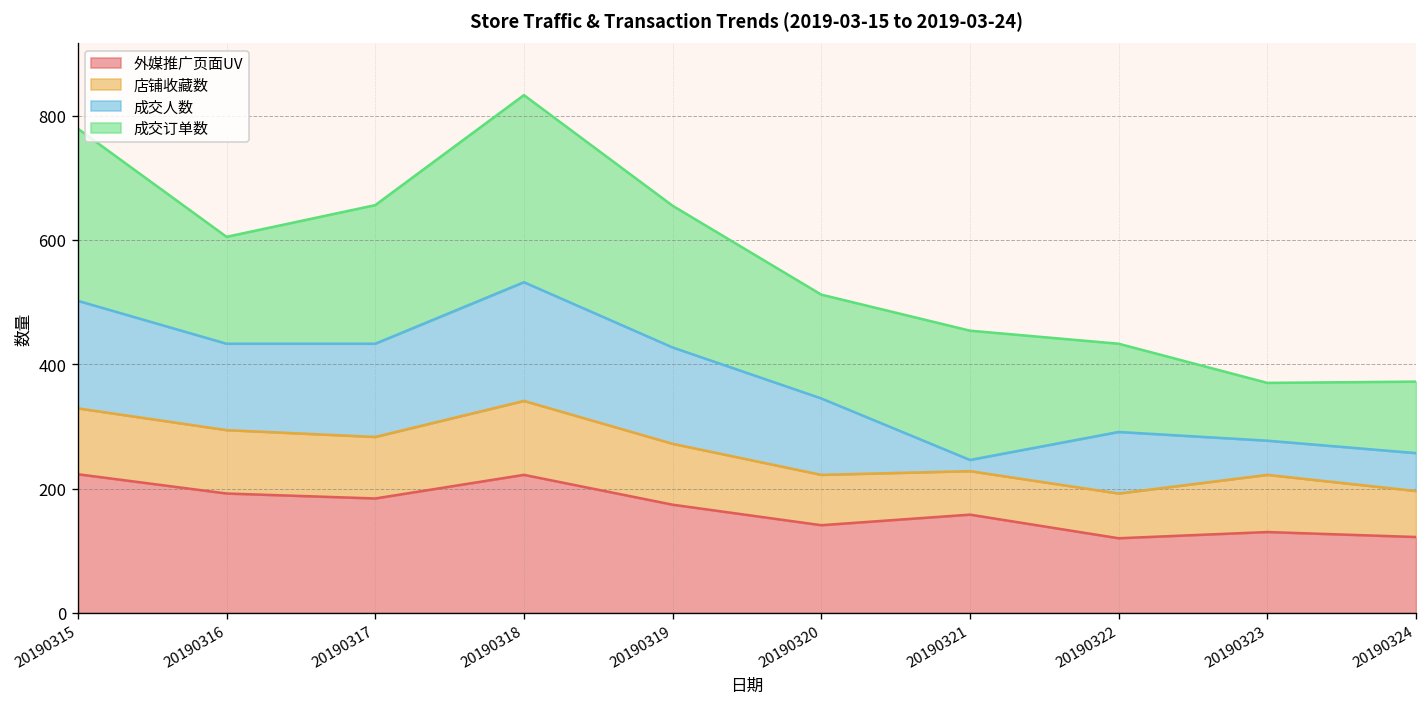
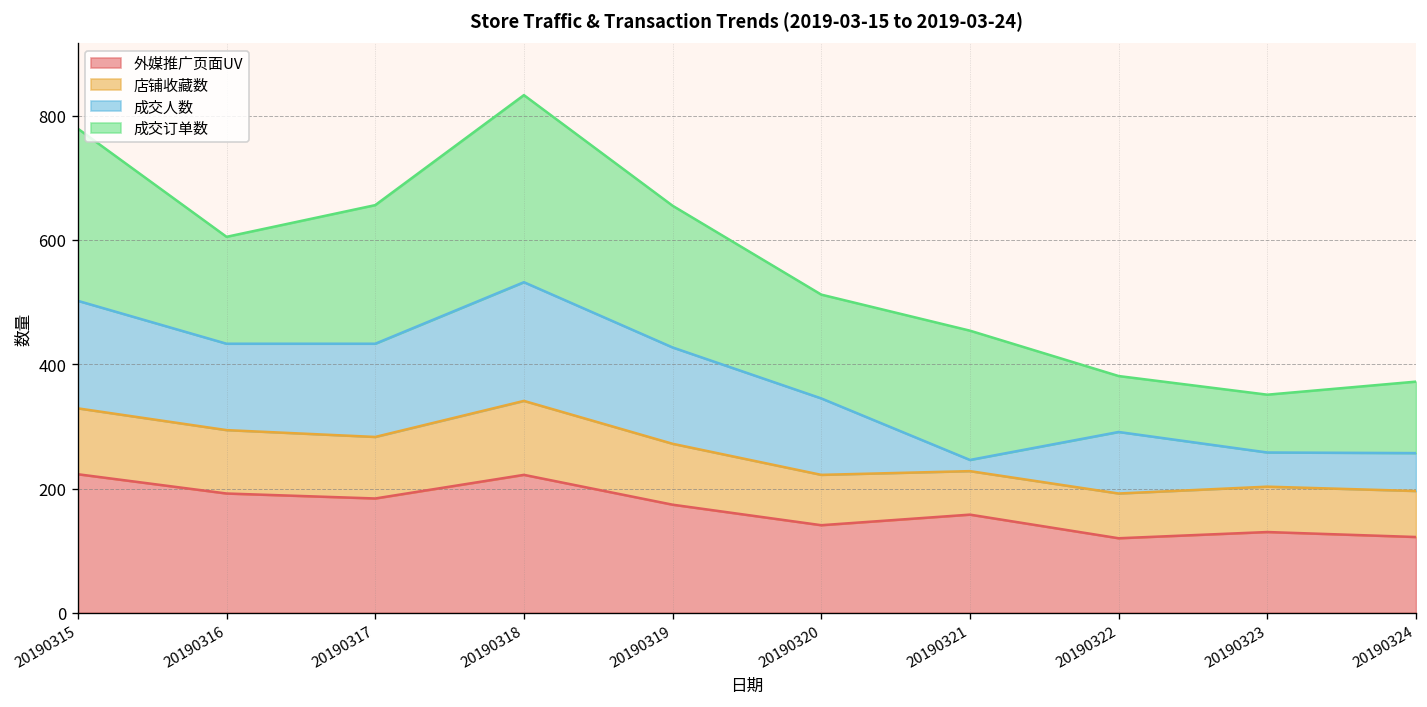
成交订单数, 20190322: 140 -> 90
店铺收藏数, 20190323: 90 -> 70
